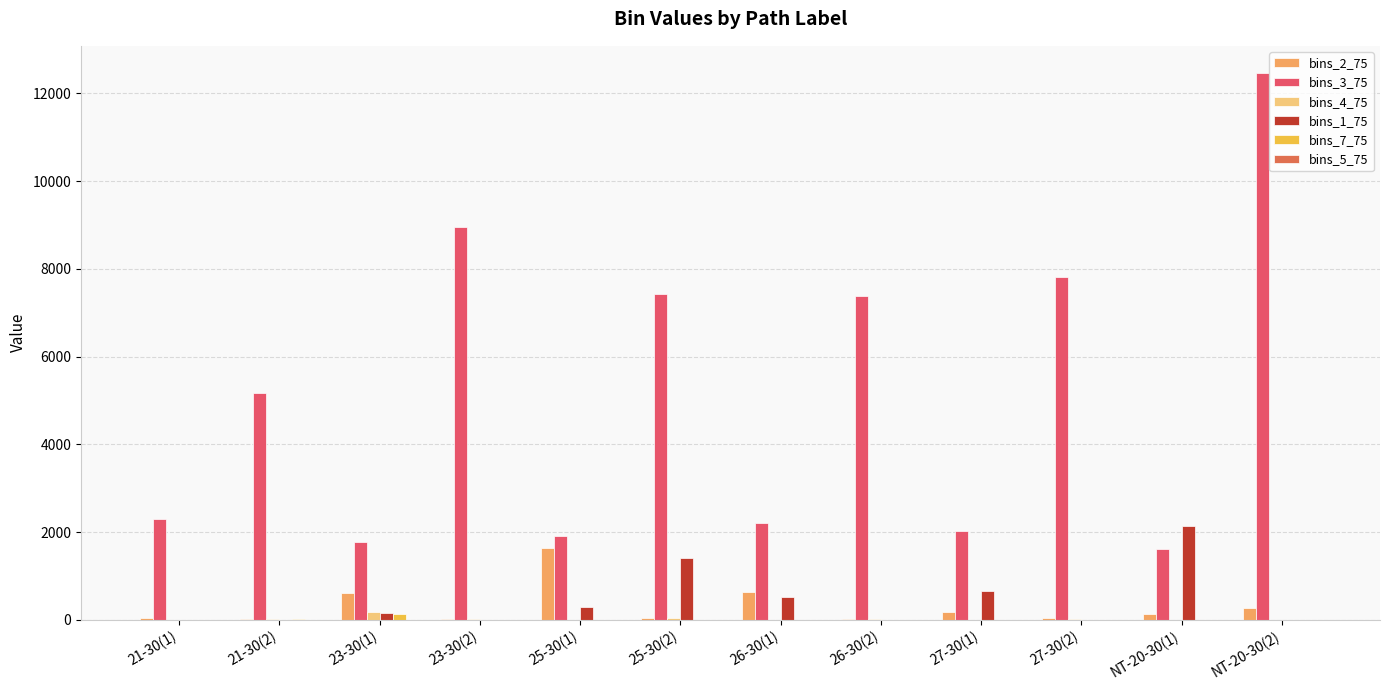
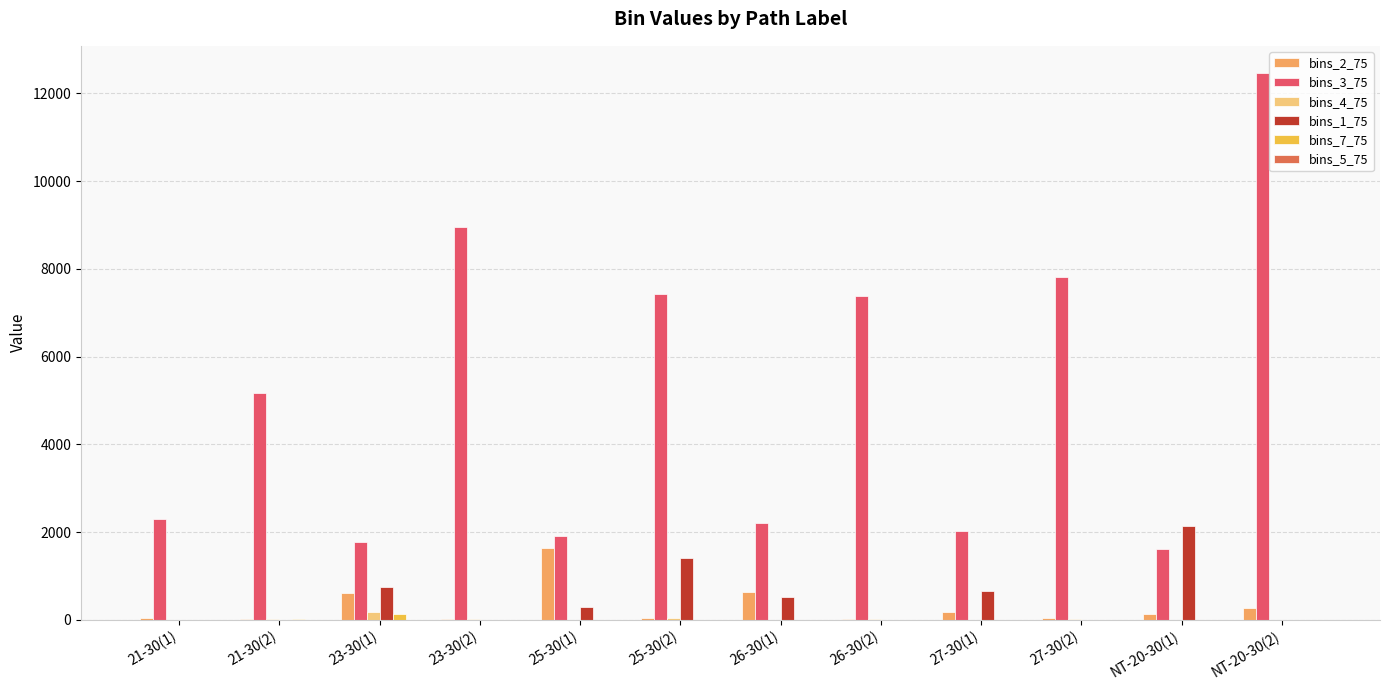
bins_1_75, 23-30(1): 200 -> 700
